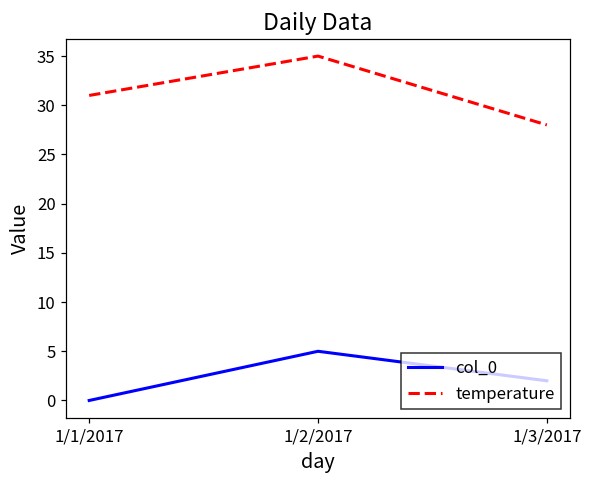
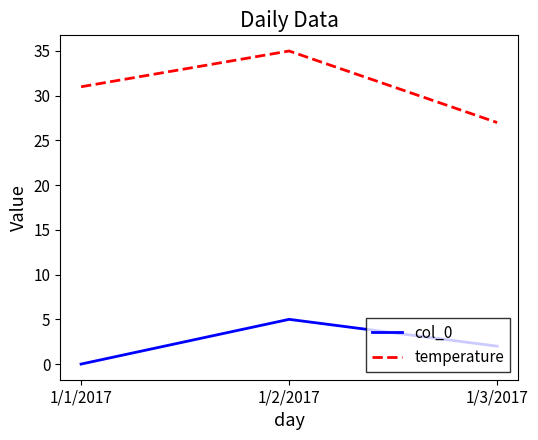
temperature, 1/3/2017: 28 -> 27
